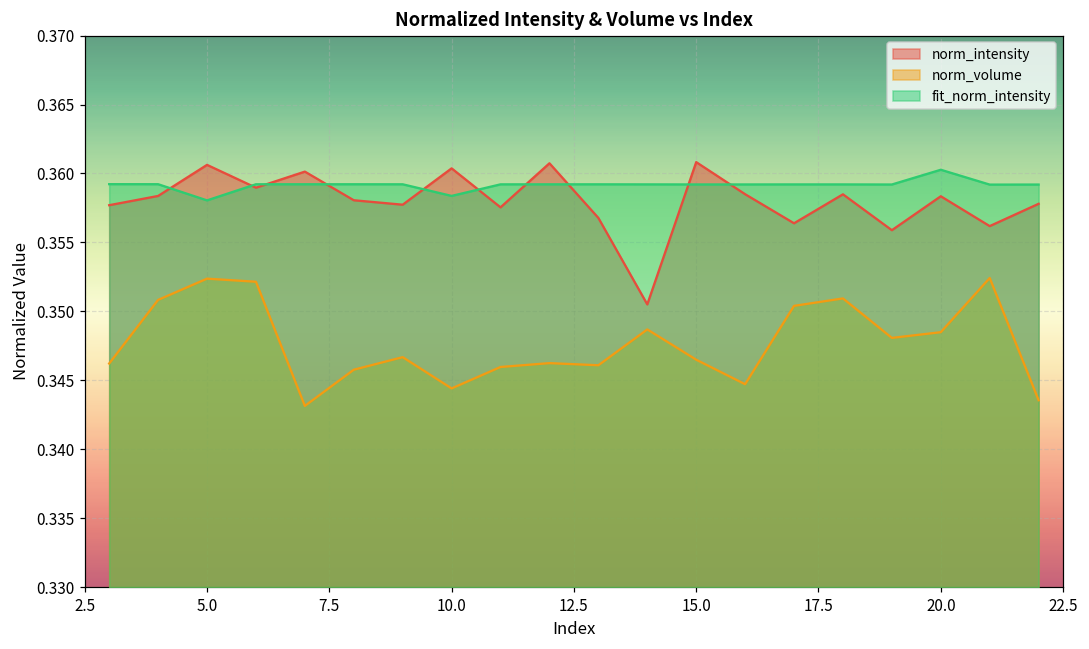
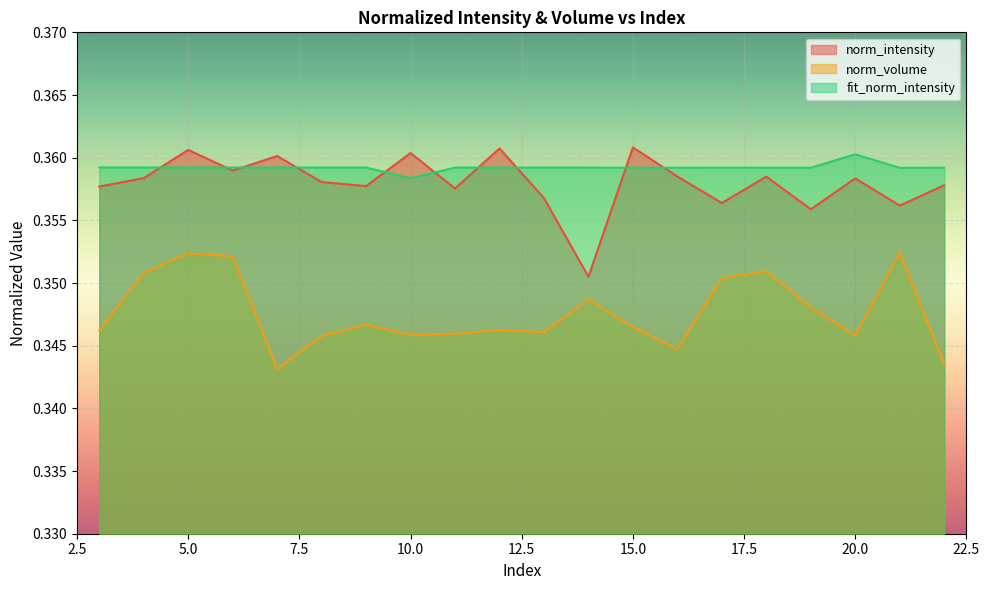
fit_norm_intensity, 5.0: 0.3580 -> 0.3592
norm_volume, 10.0: 0.3444 -> 0.3458
norm_volume, 20.0: 0.3485 -> 0.3458
